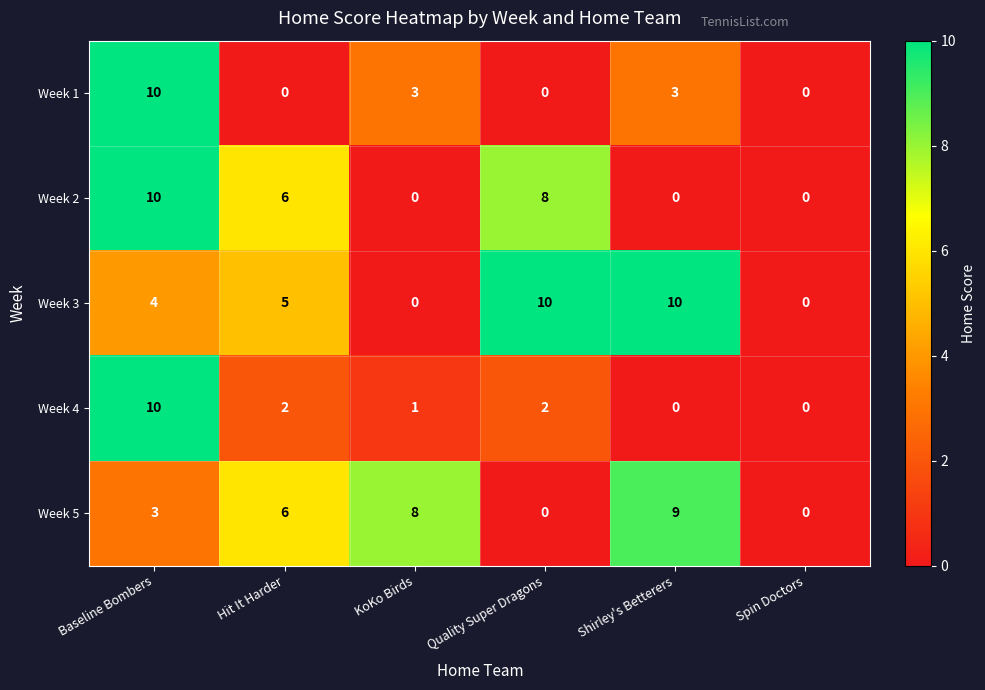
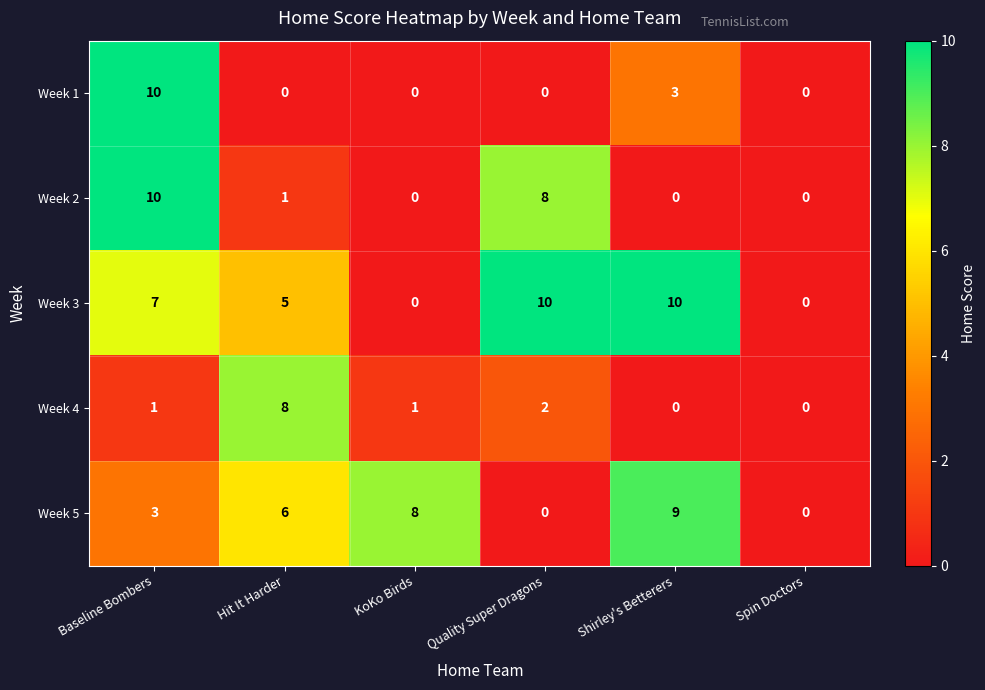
Week 1, KoKo Birds: 3 -> 0
Week 2, Hit It Harder: 6 -> 1
Week 3, Baseline Bombers: 4 -> 7
Week 4, Baseline Bombers: 10 -> 1
Week 4, Hit It Harder: 2 -> 8
